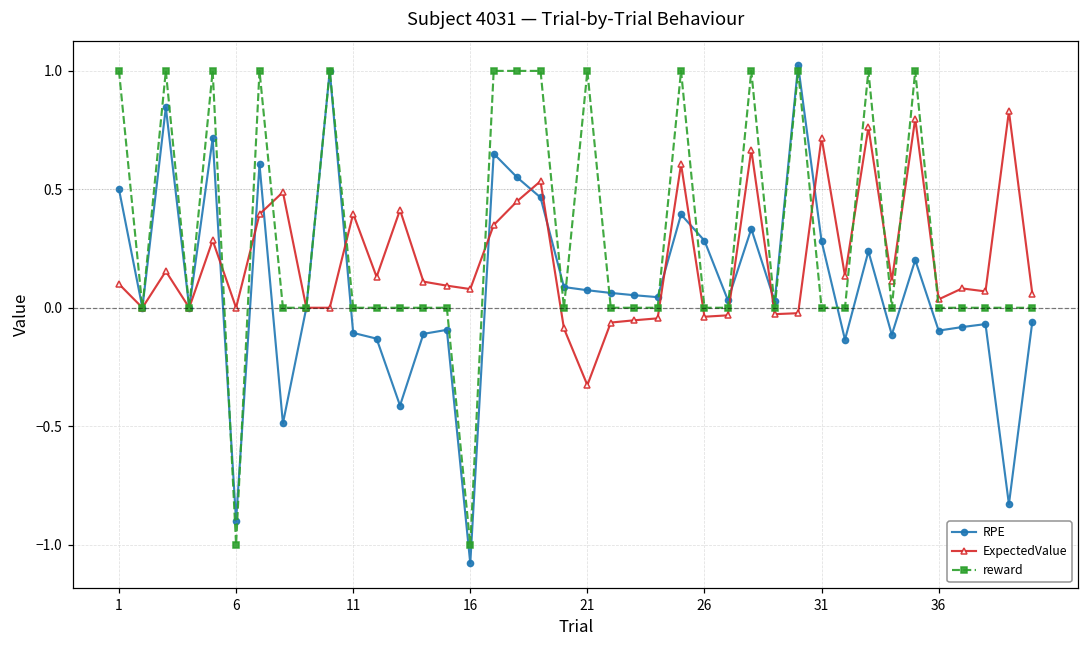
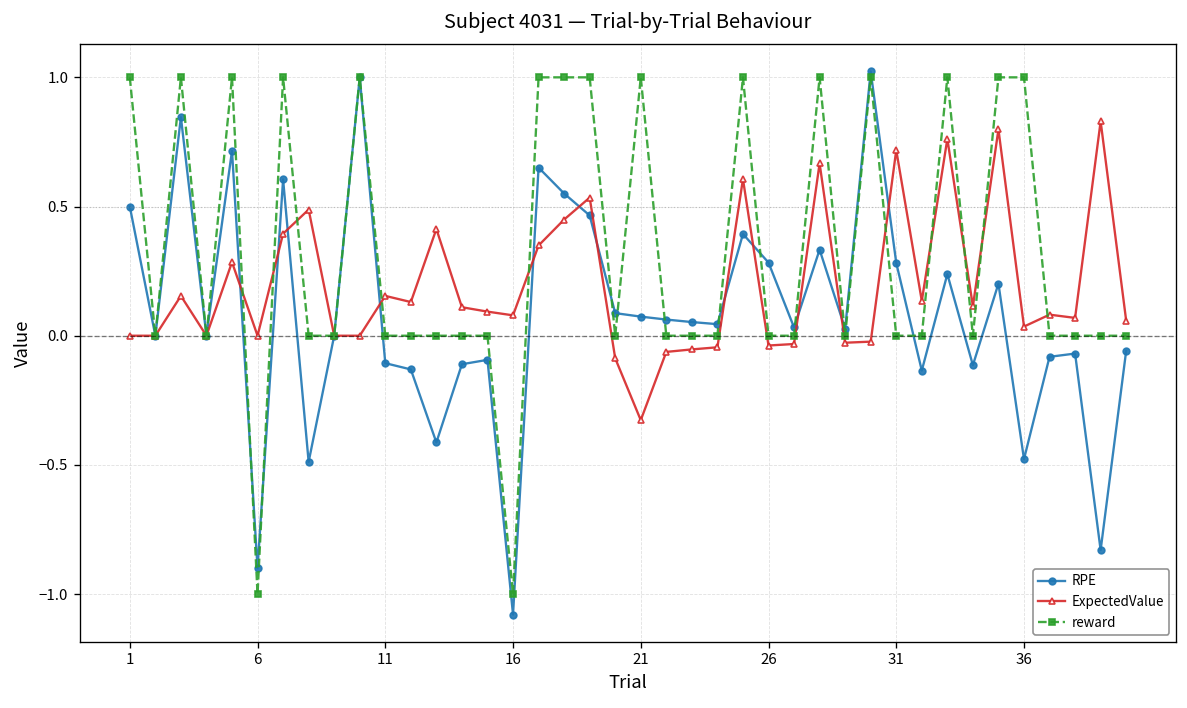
ExpectedValue, 1: 0.1 -> 0.0
ExpectedValue, 11: 0.40 -> 0.15
RPE, 36: -0.10 -> -0.48
reward, 36: 0 -> 1
